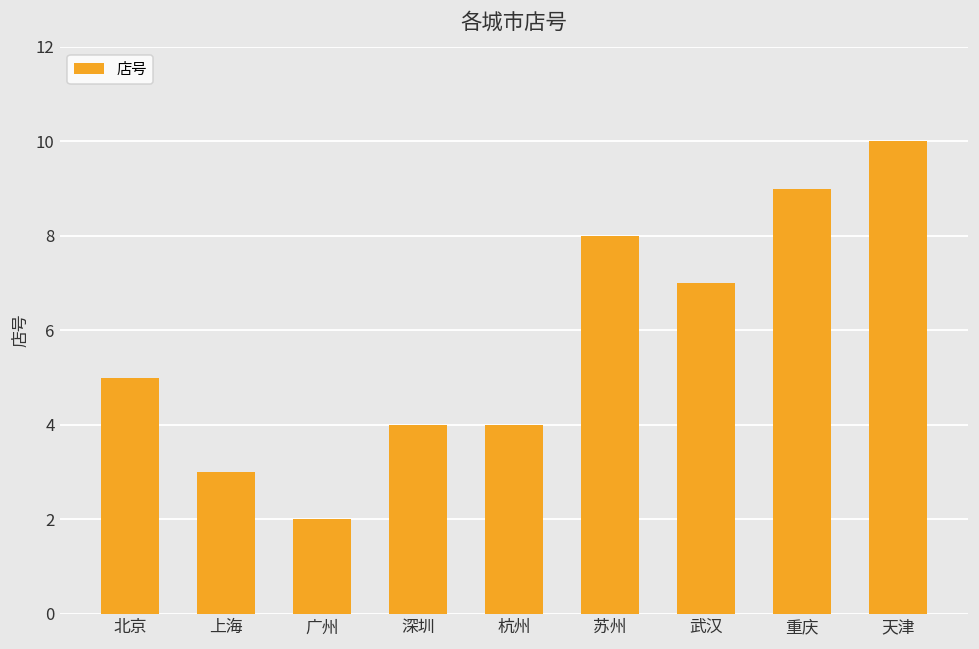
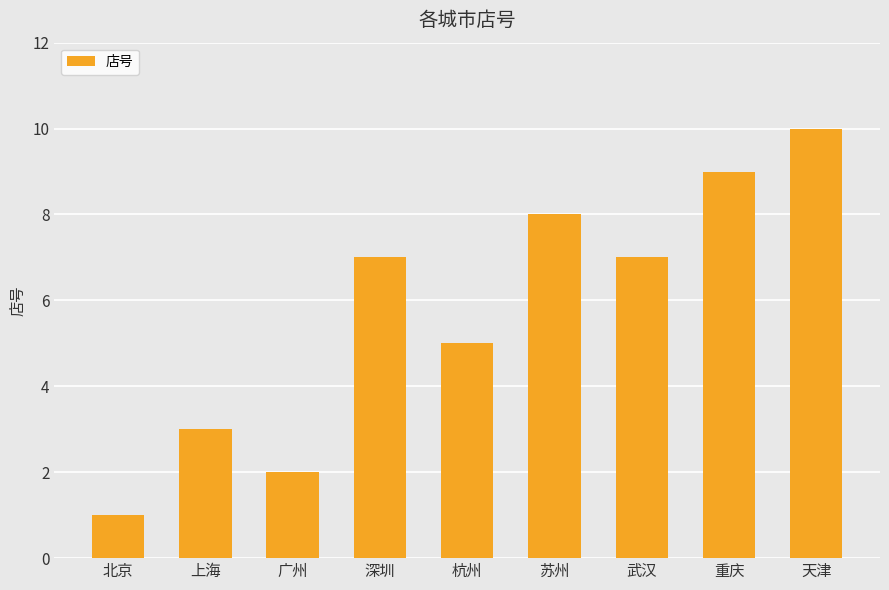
北京: 5 -> 1
深圳: 4 -> 7
杭州: 4 -> 5
